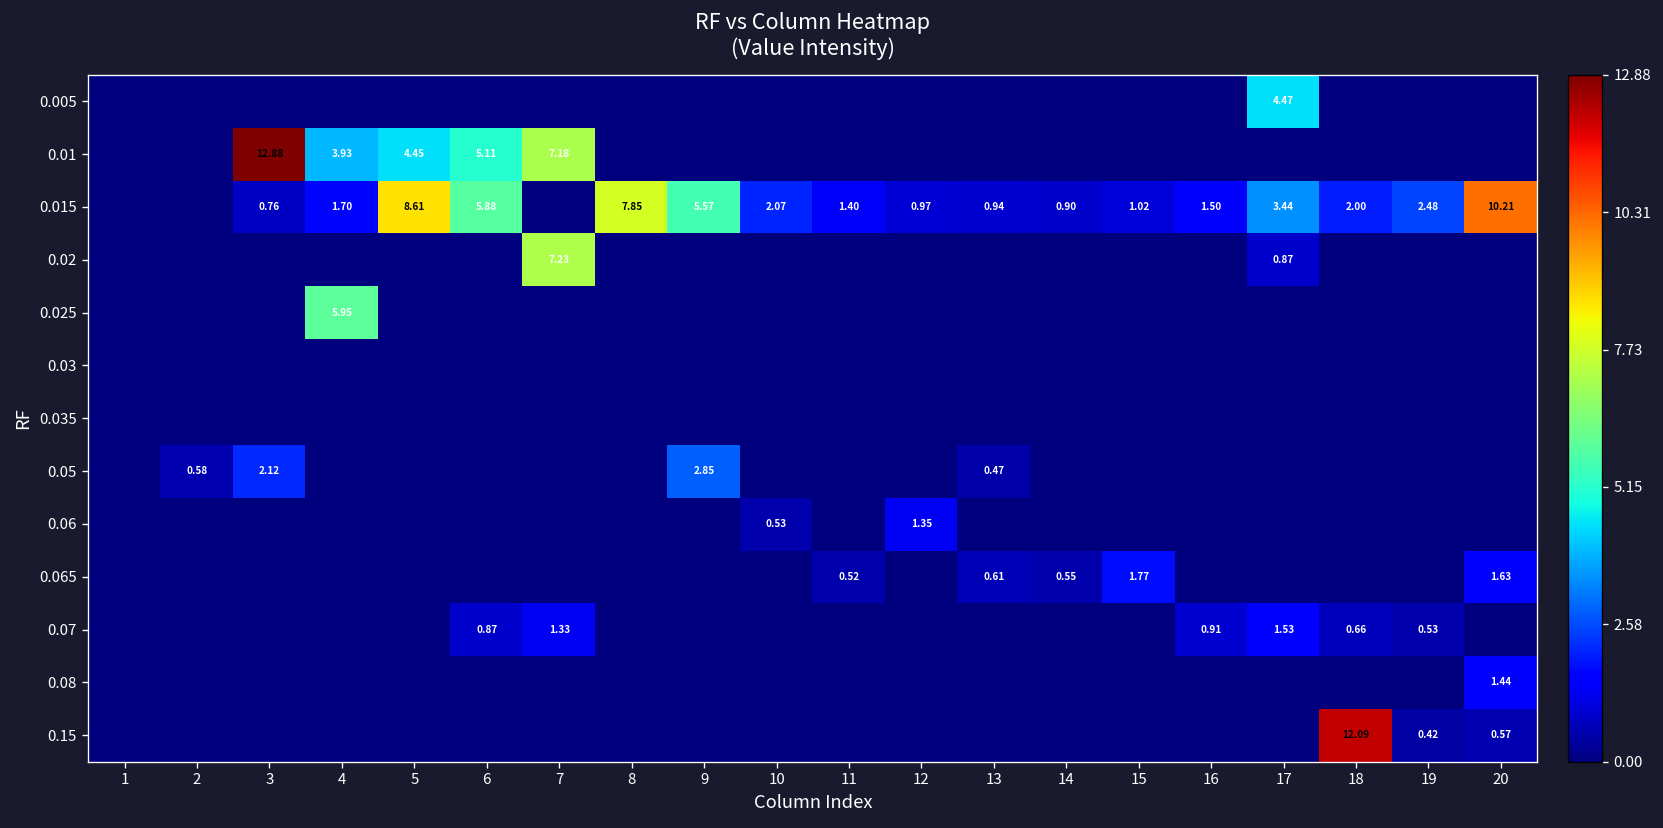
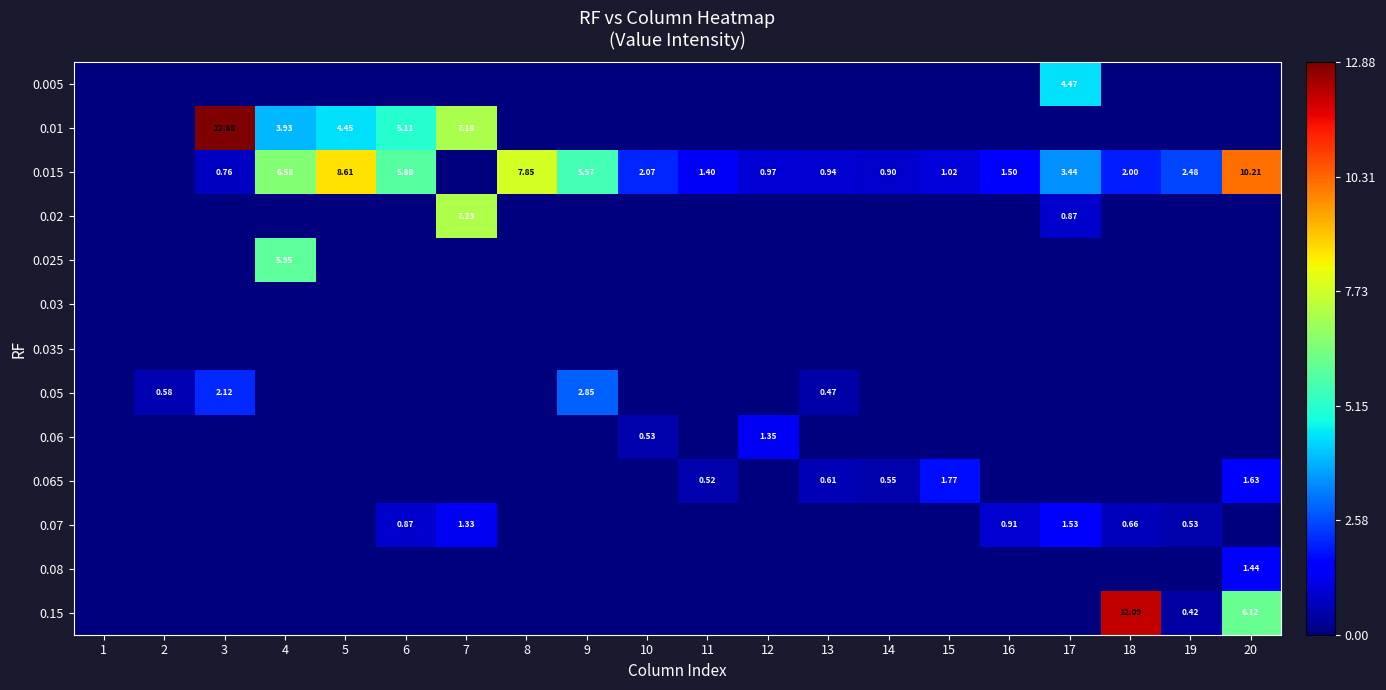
0.015, 4: 1.70 -> 6.58
0.15, 20: 0.57 -> 6.12
